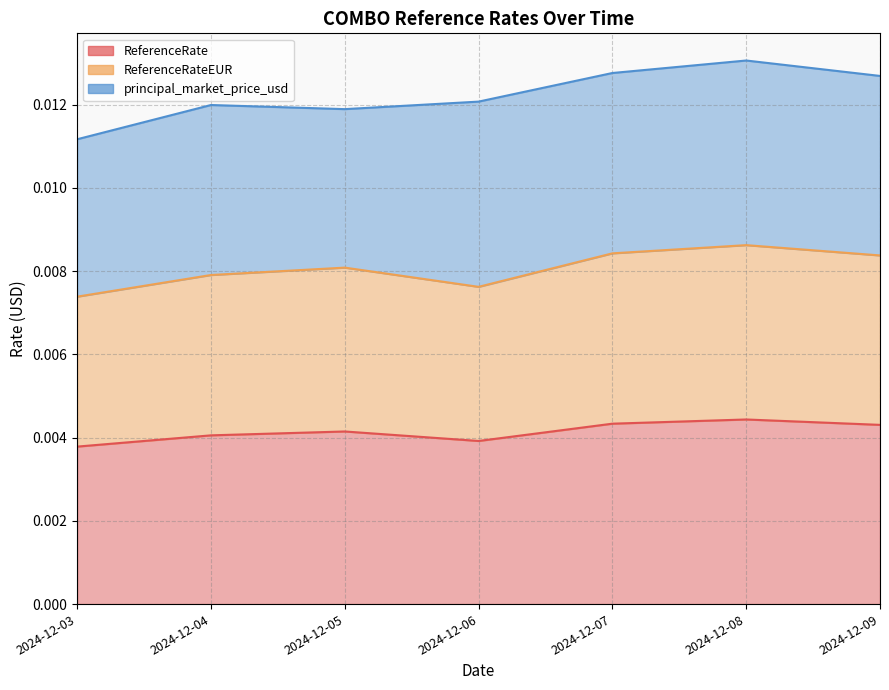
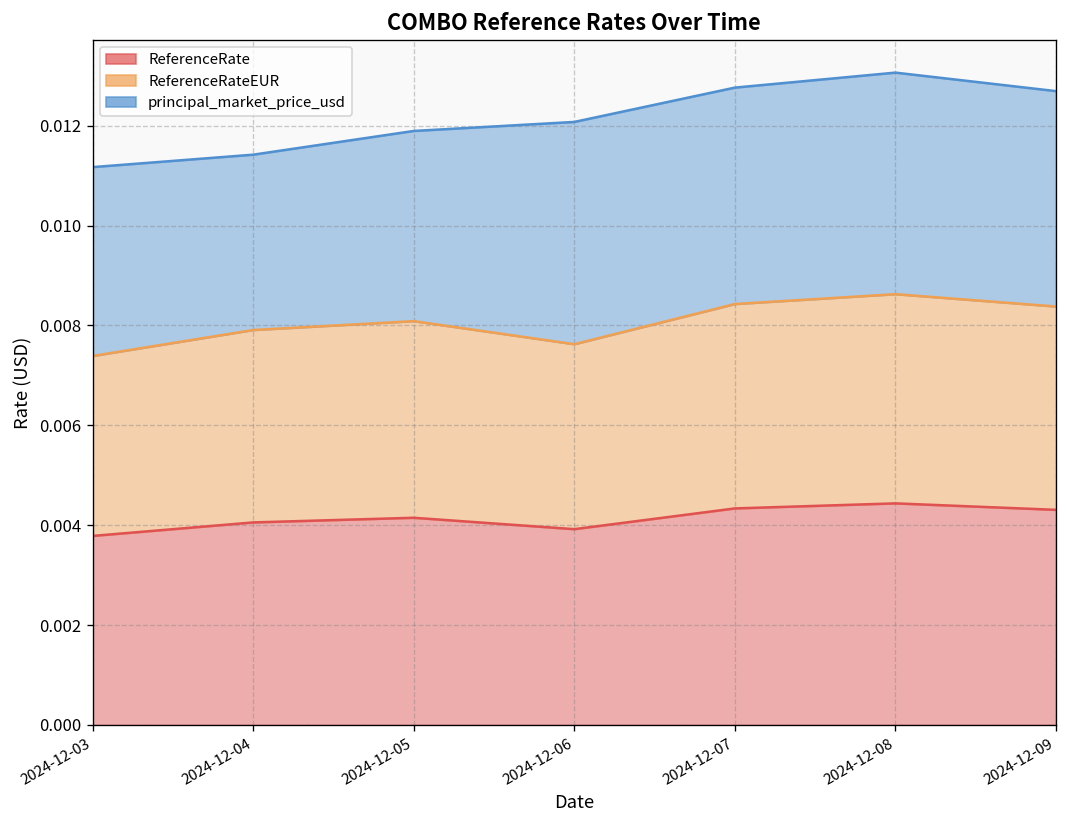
principal_market_price_usd, 2024-12-04: 0.0041 -> 0.0035
